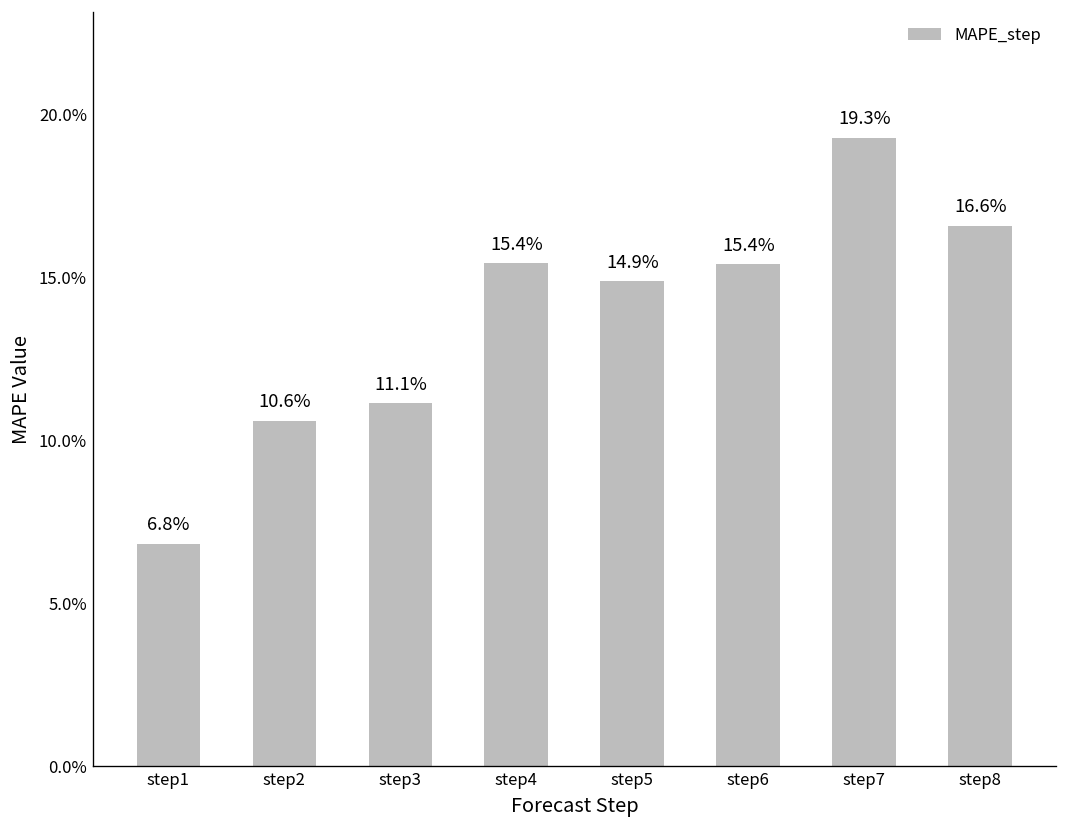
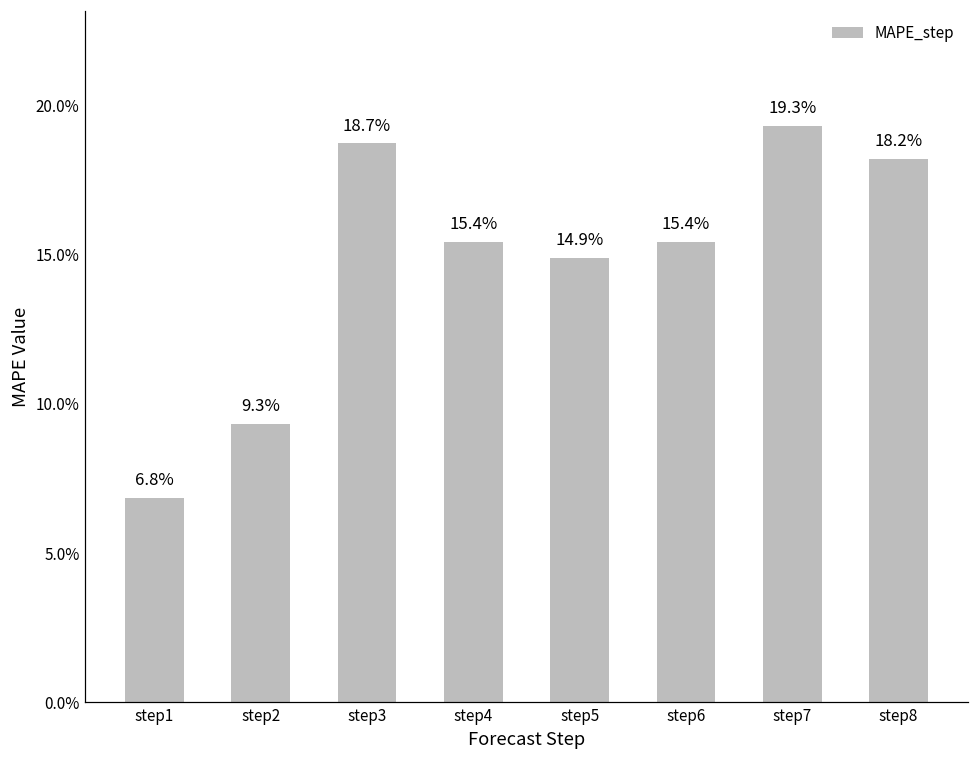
step2: 10.6% -> 9.3%
step3: 11.1% -> 18.7%
step8: 16.6% -> 18.2%
